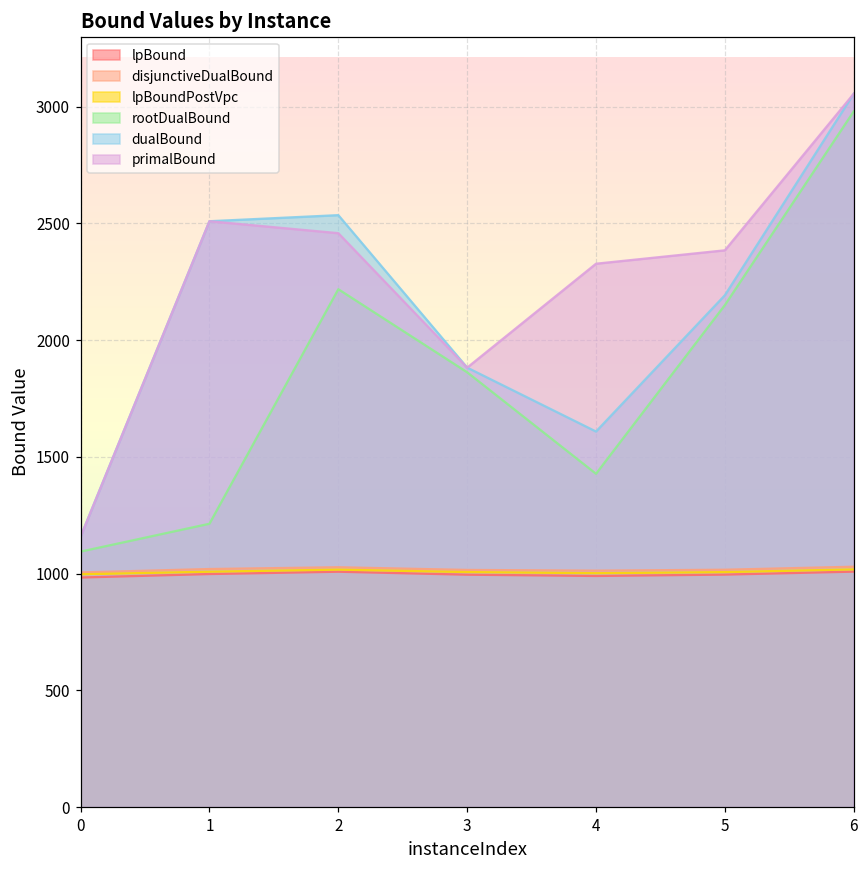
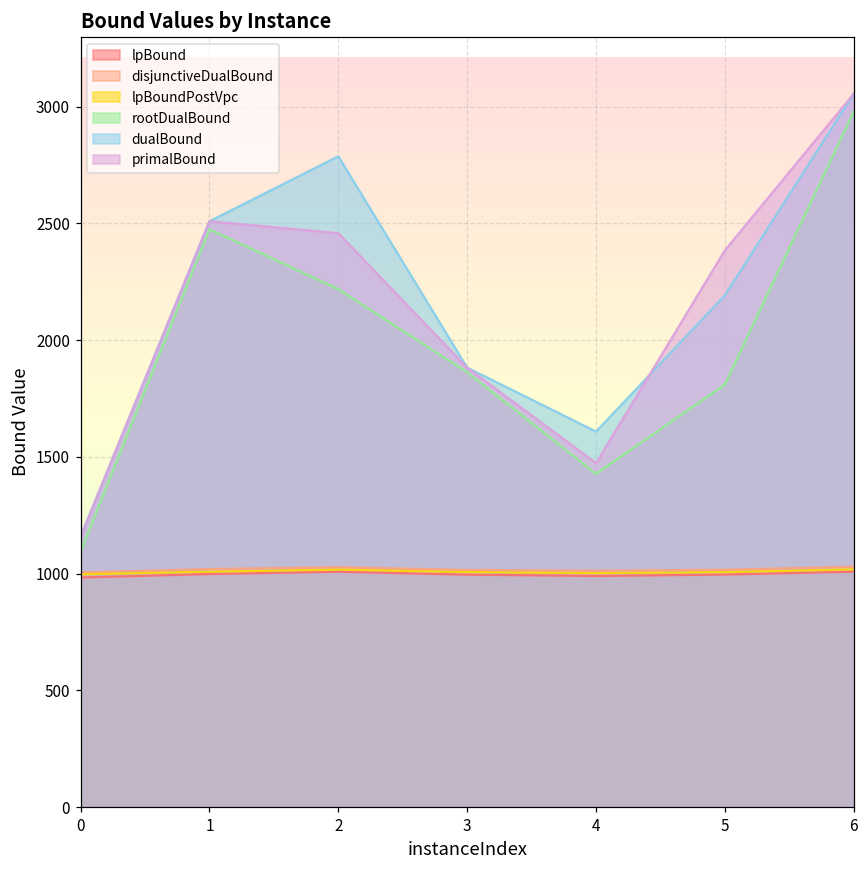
rootDualBound, 1: 1210 -> 2470
dualBound, 2: 2540 -> 2790
primalBound, 4: 2330 -> 1470
rootDualBound, 5: 2150 -> 1810
